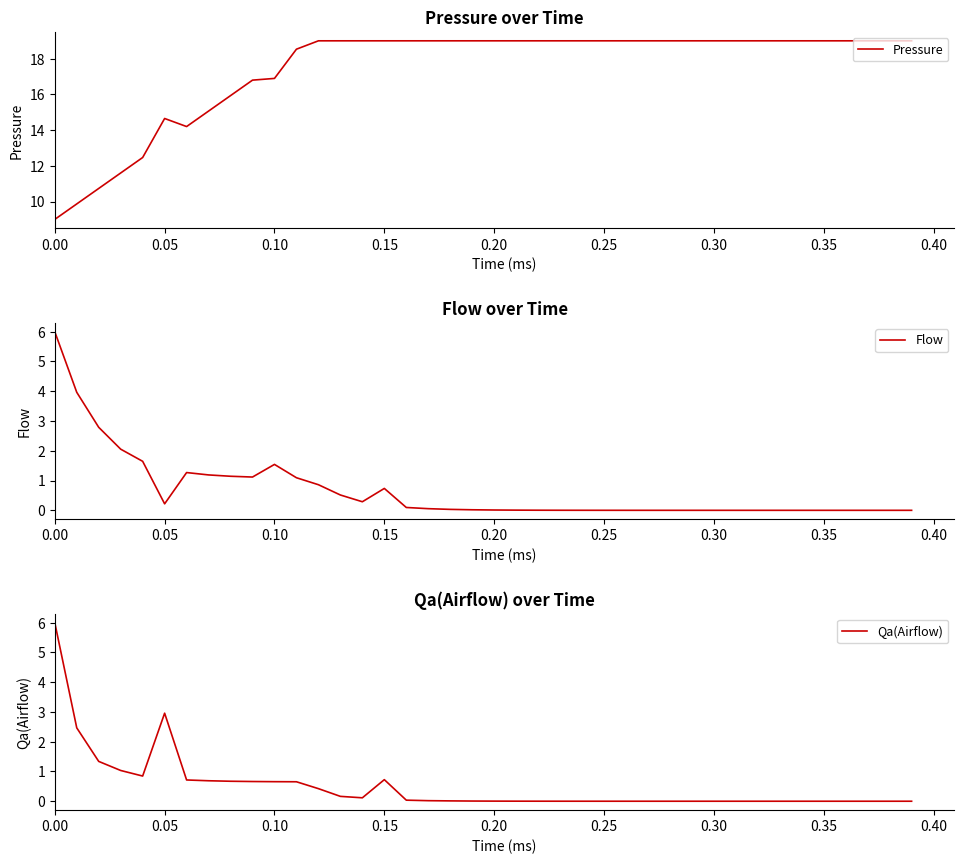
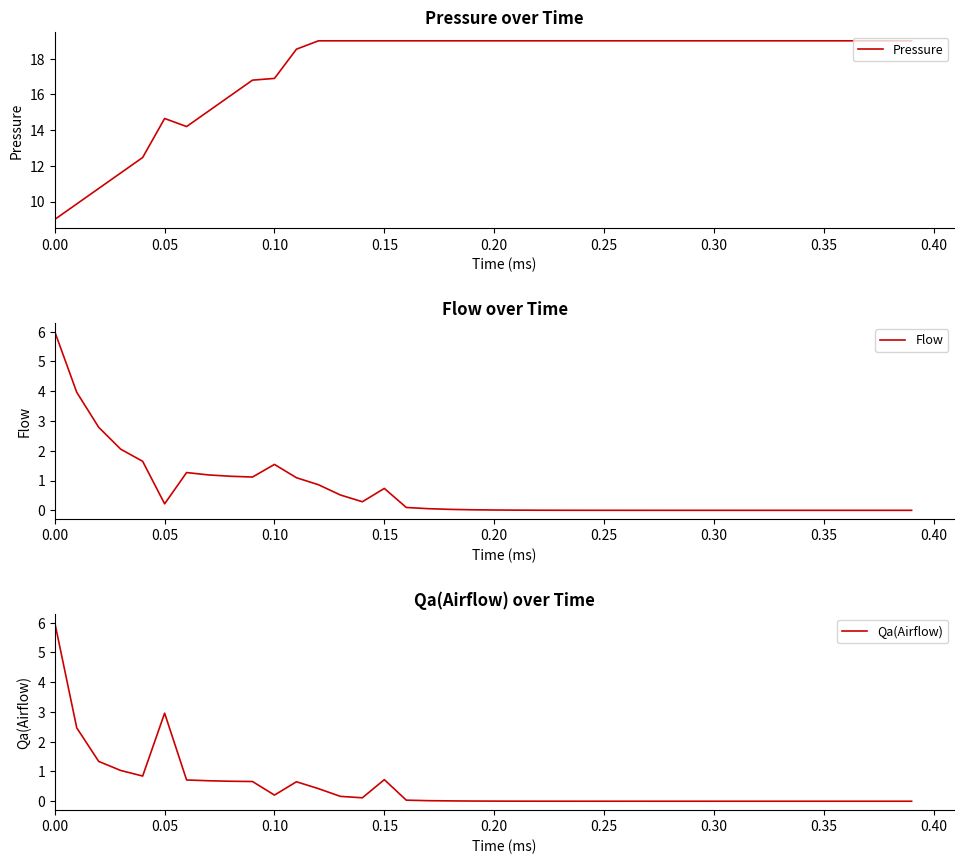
Qa(Airflow) over Time, 0.10: 0.7 -> 0.2
